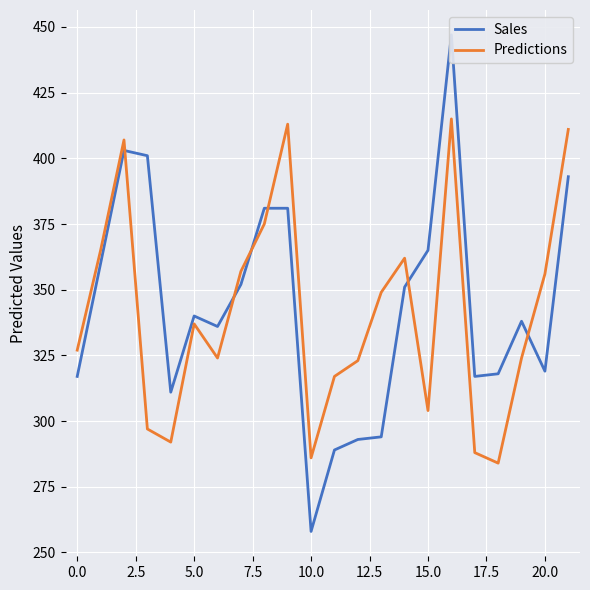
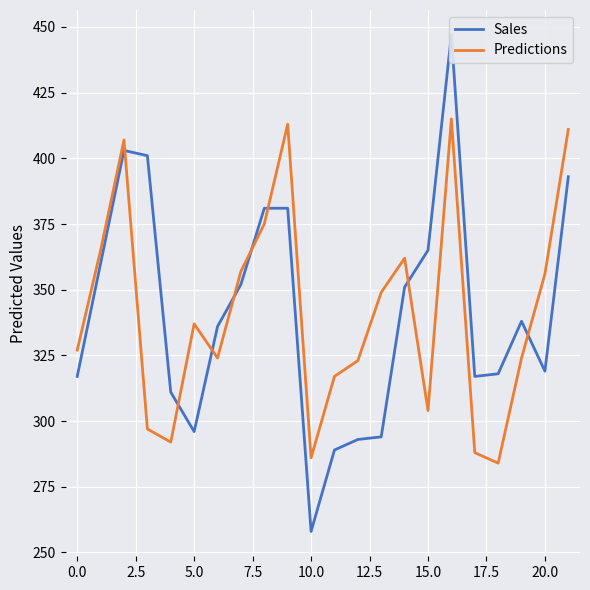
Sales, 5.0: 340 -> 296
